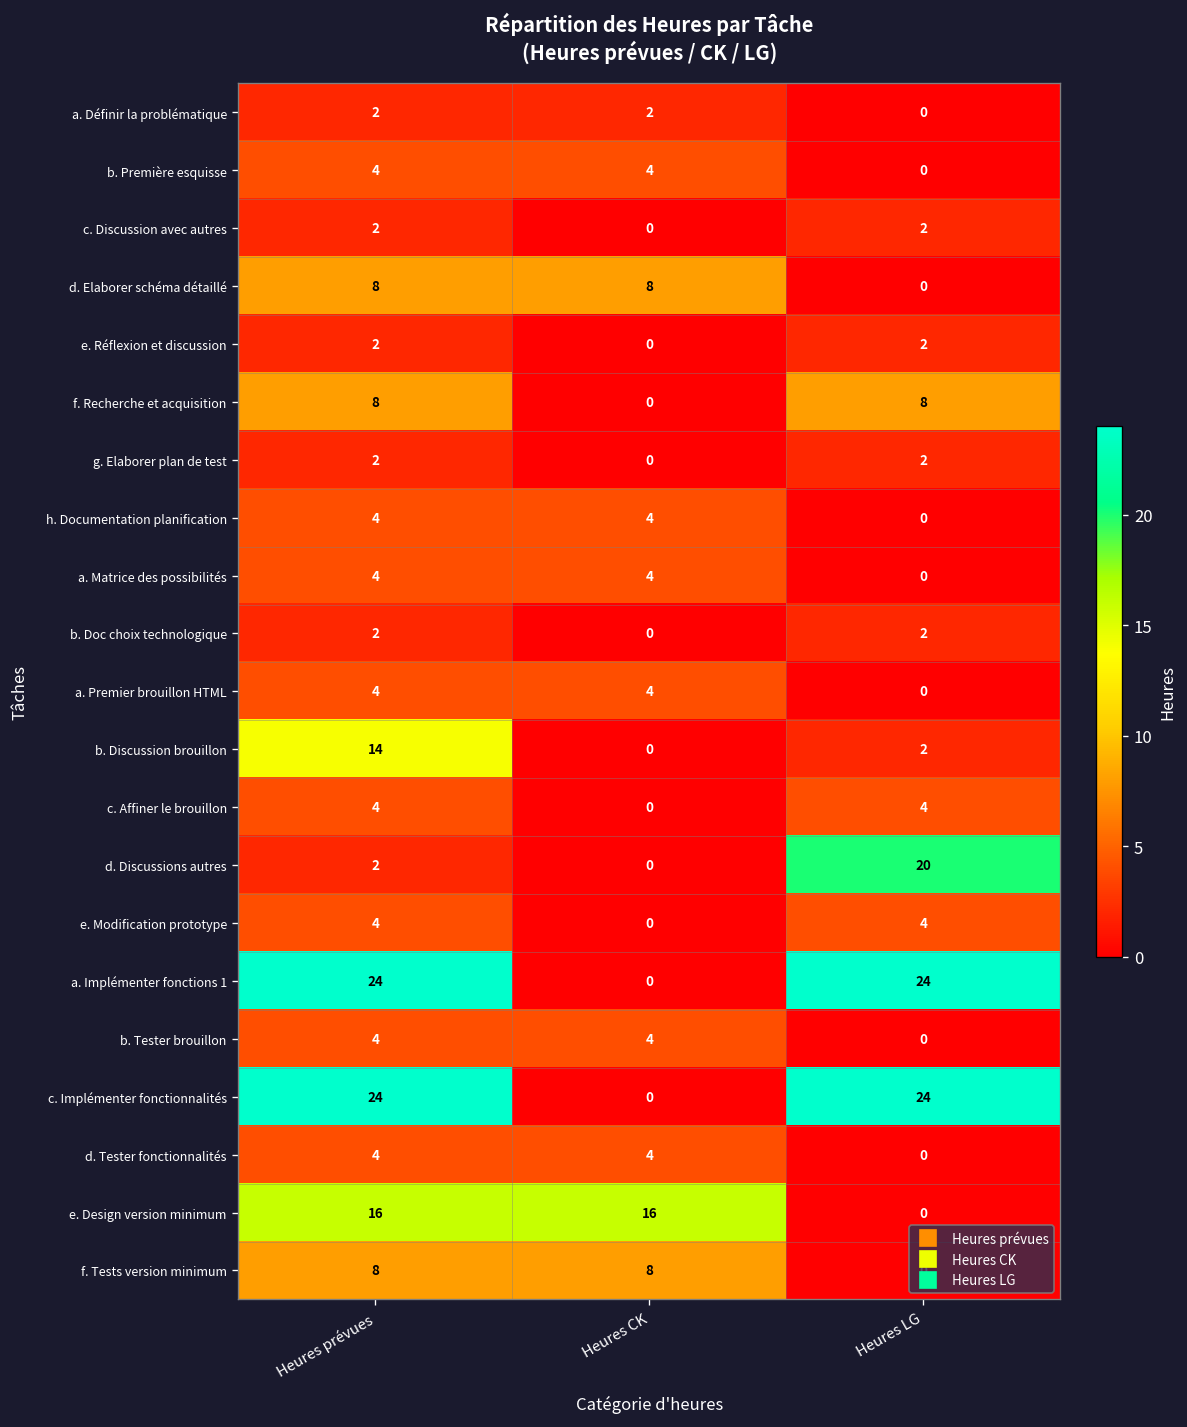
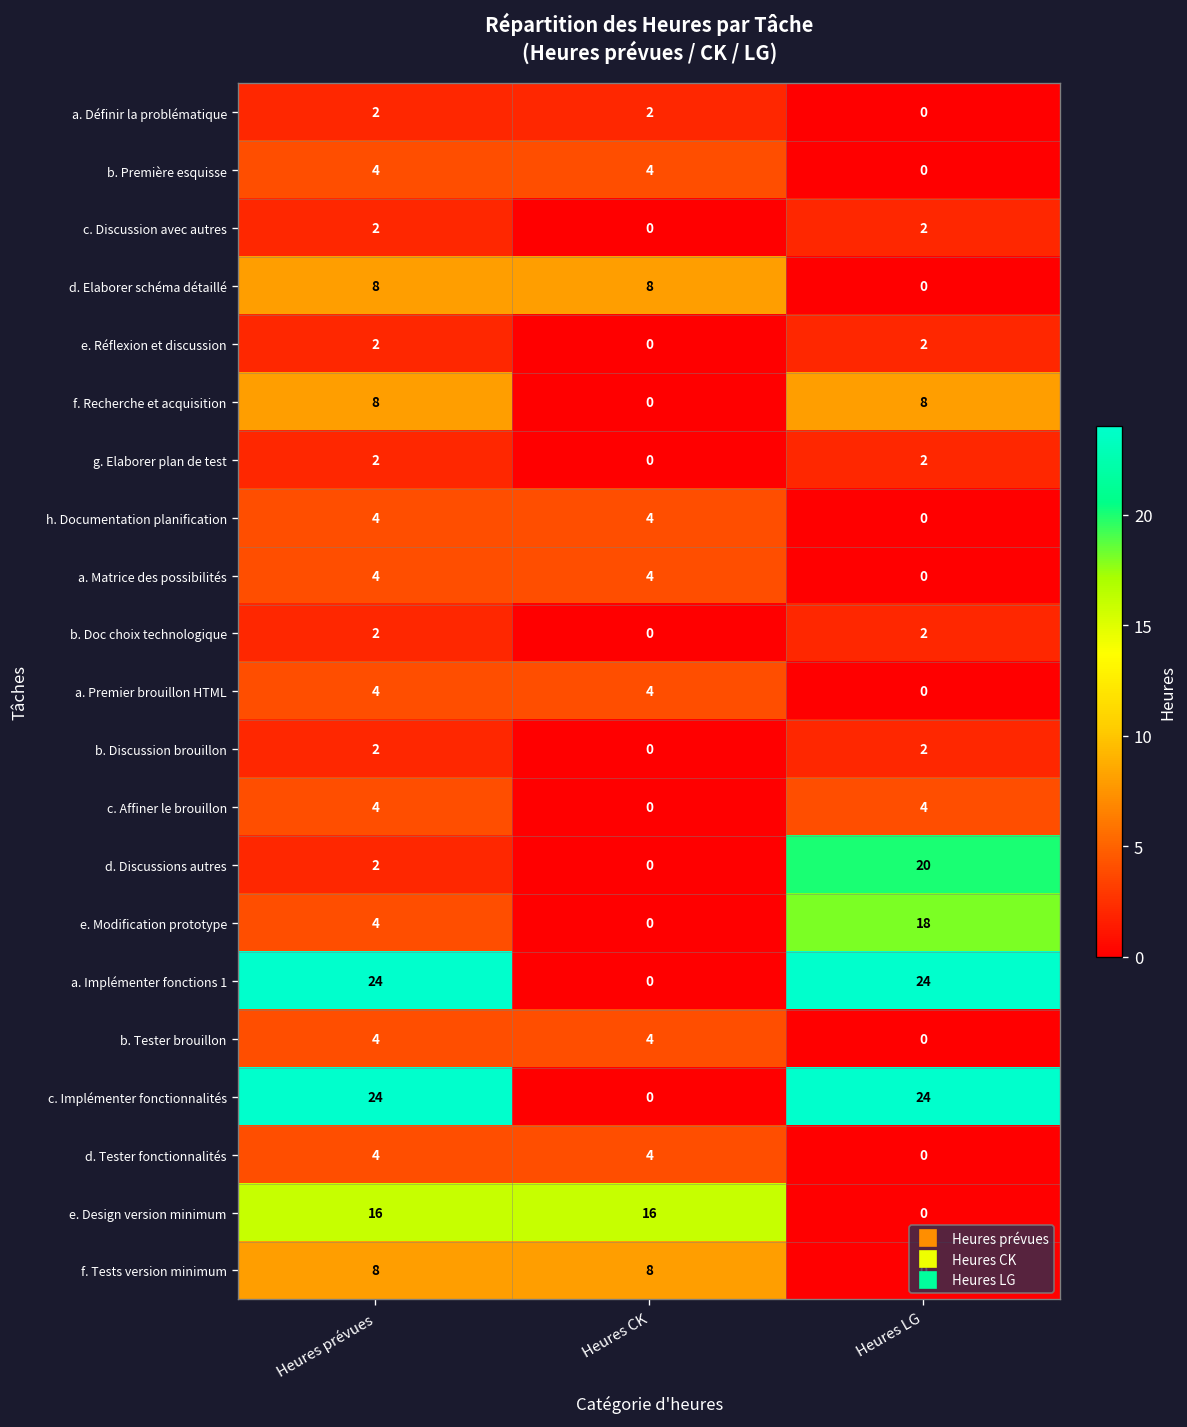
b. Discussion brouillon, Heures prévues: 14 -> 2
e. Modification prototype, Heures LG: 4 -> 18
